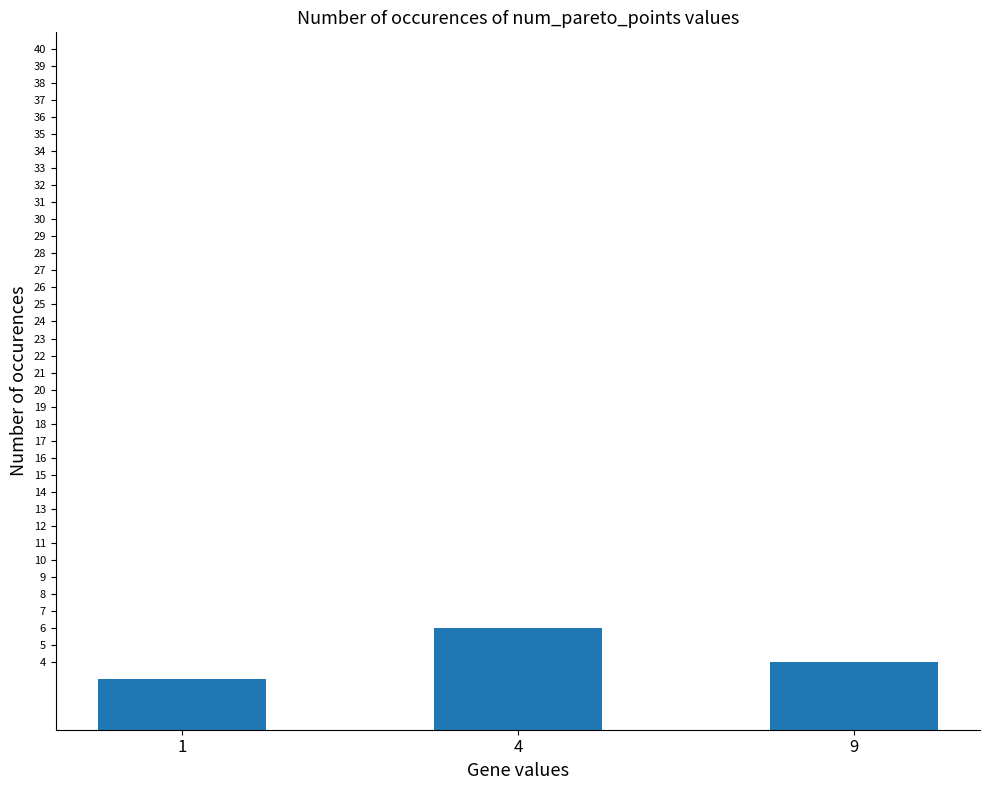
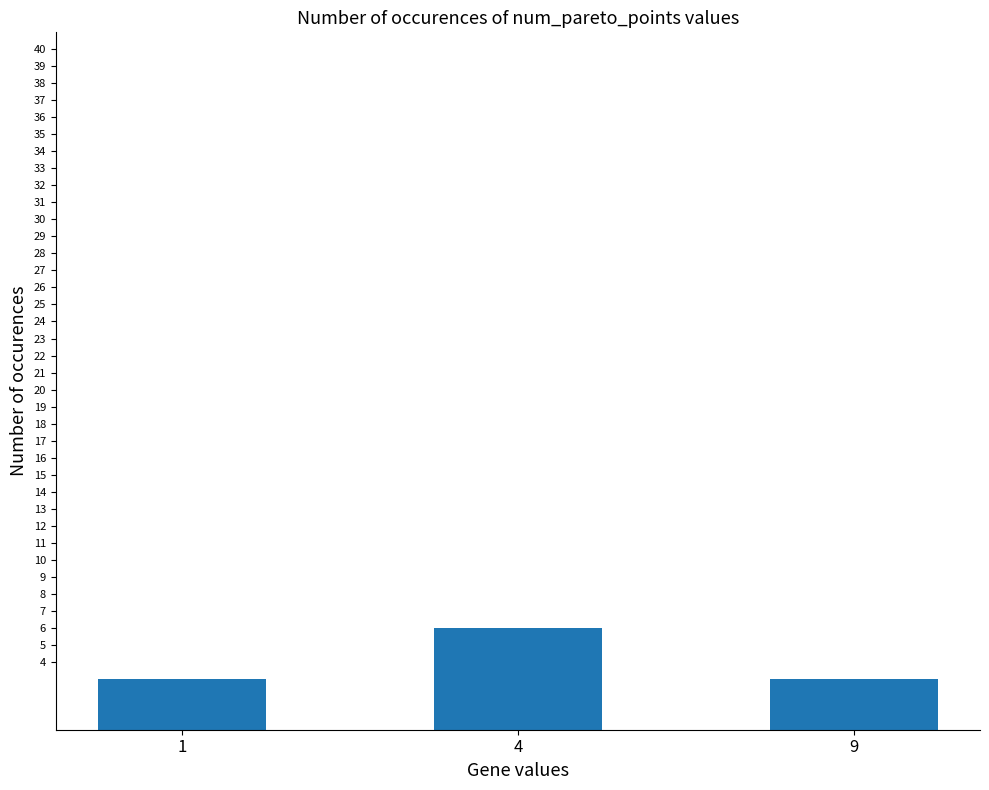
9: 4 -> 3
